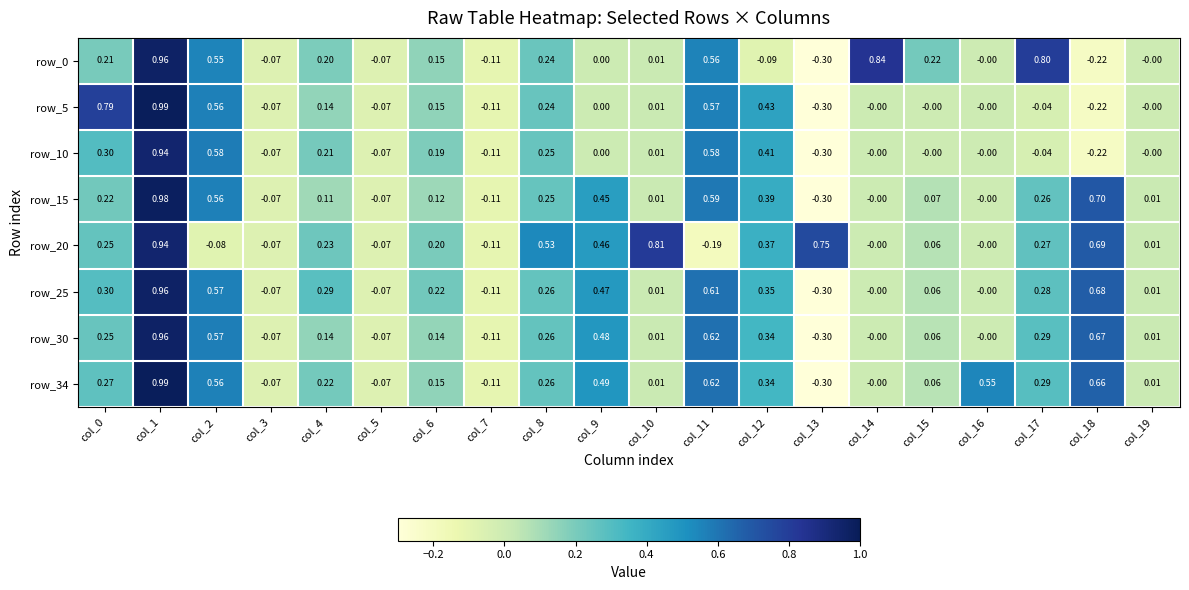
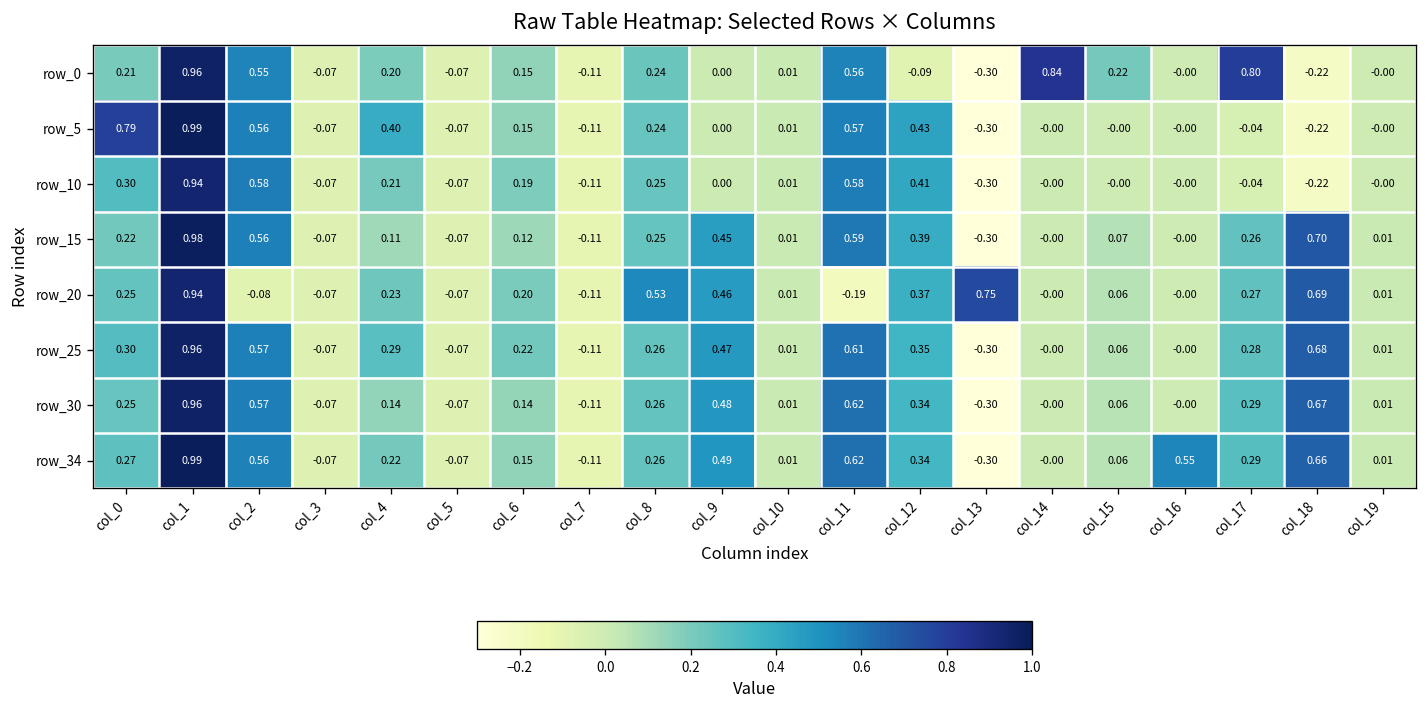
row_5, col_4: 0.14 -> 0.40
row_20, col_10: 0.81 -> 0.01
